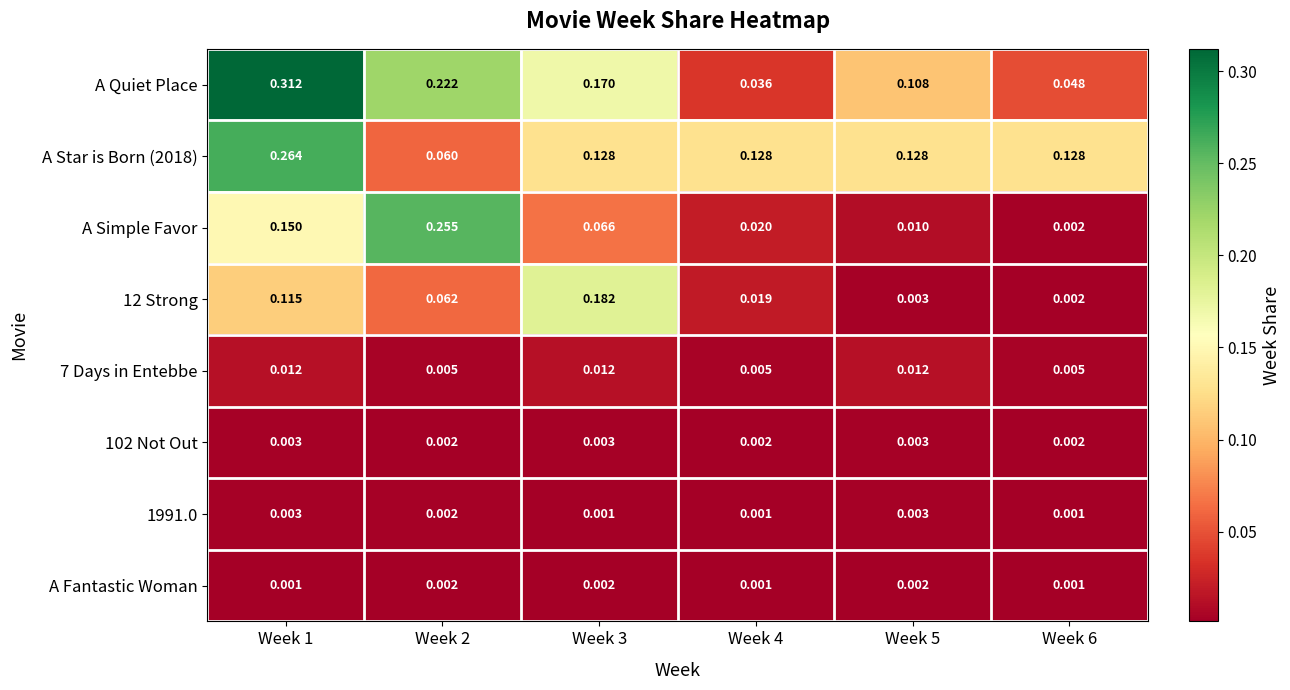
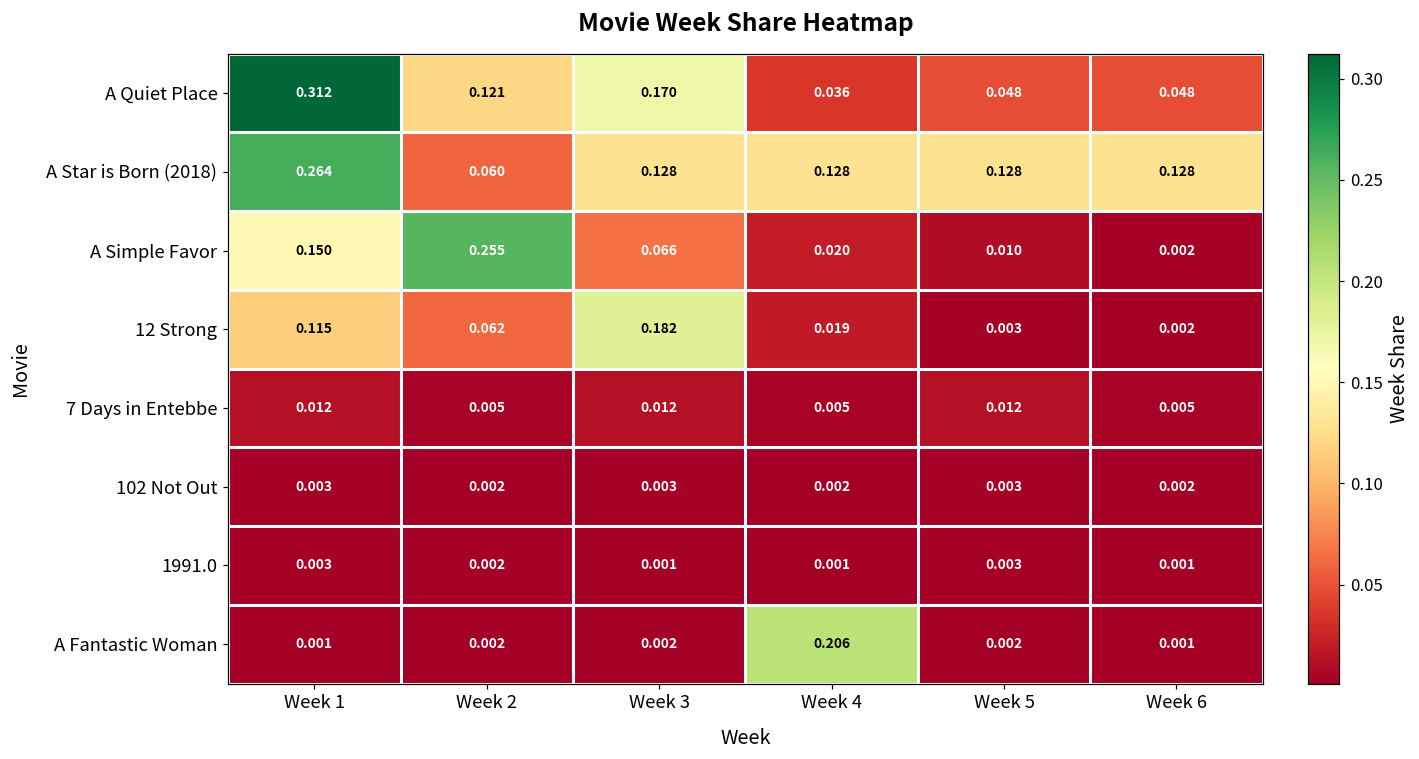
A Quiet Place, Week 2: 0.222 -> 0.121
A Quiet Place, Week 5: 0.108 -> 0.048
A Fantastic Woman, Week 4: 0.001 -> 0.206
